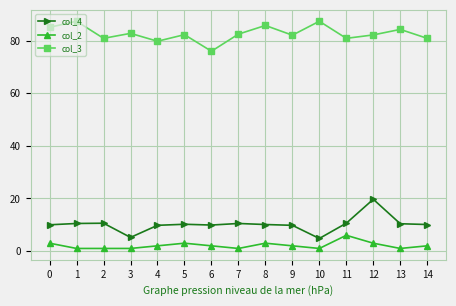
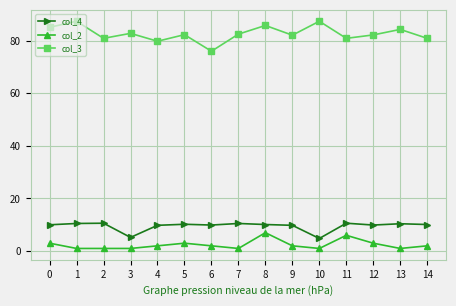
col_2, 8: 3 -> 7
col_4, 12: 20 -> 10
